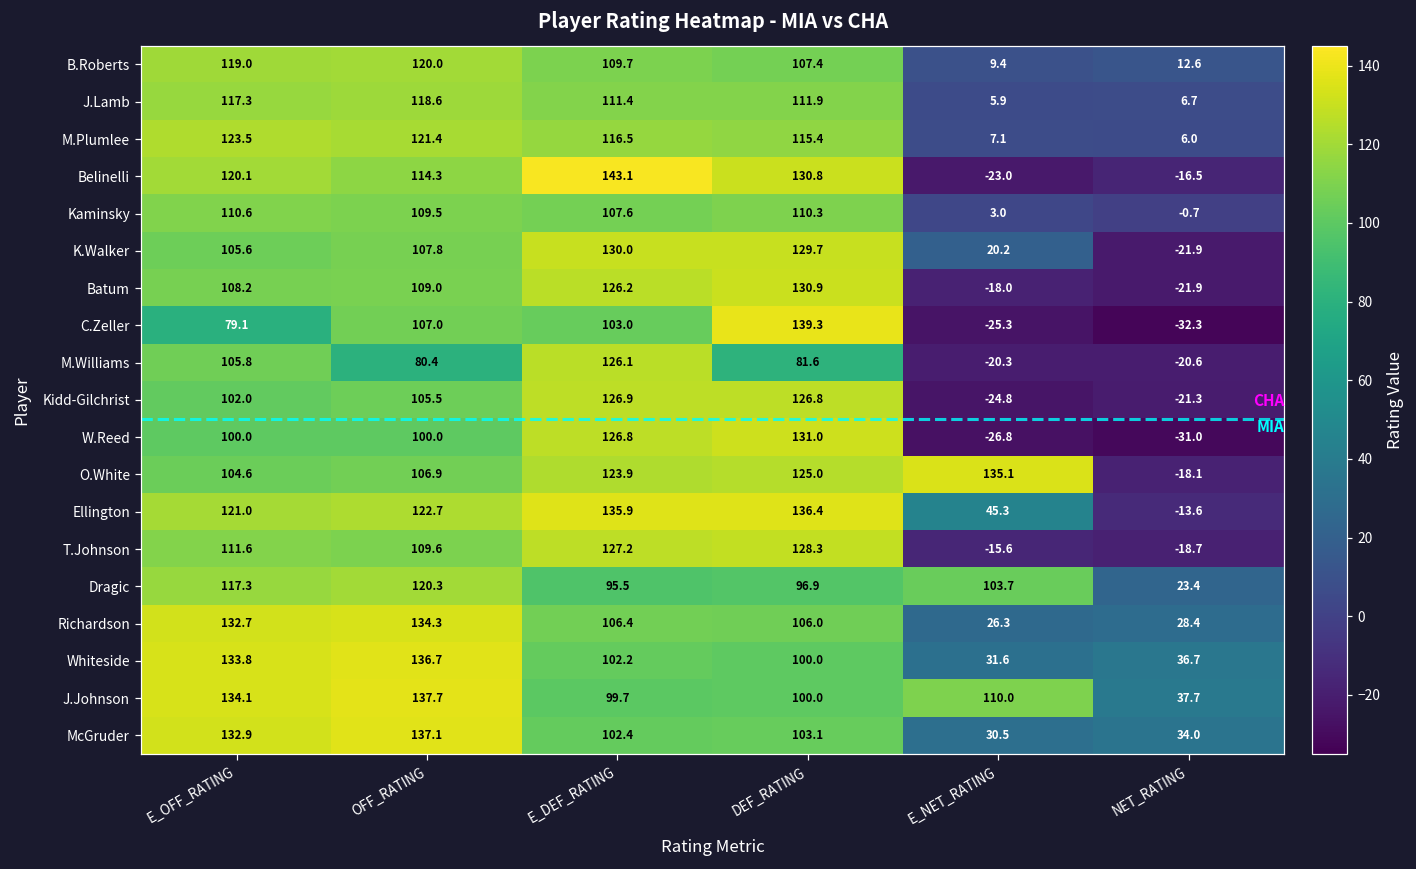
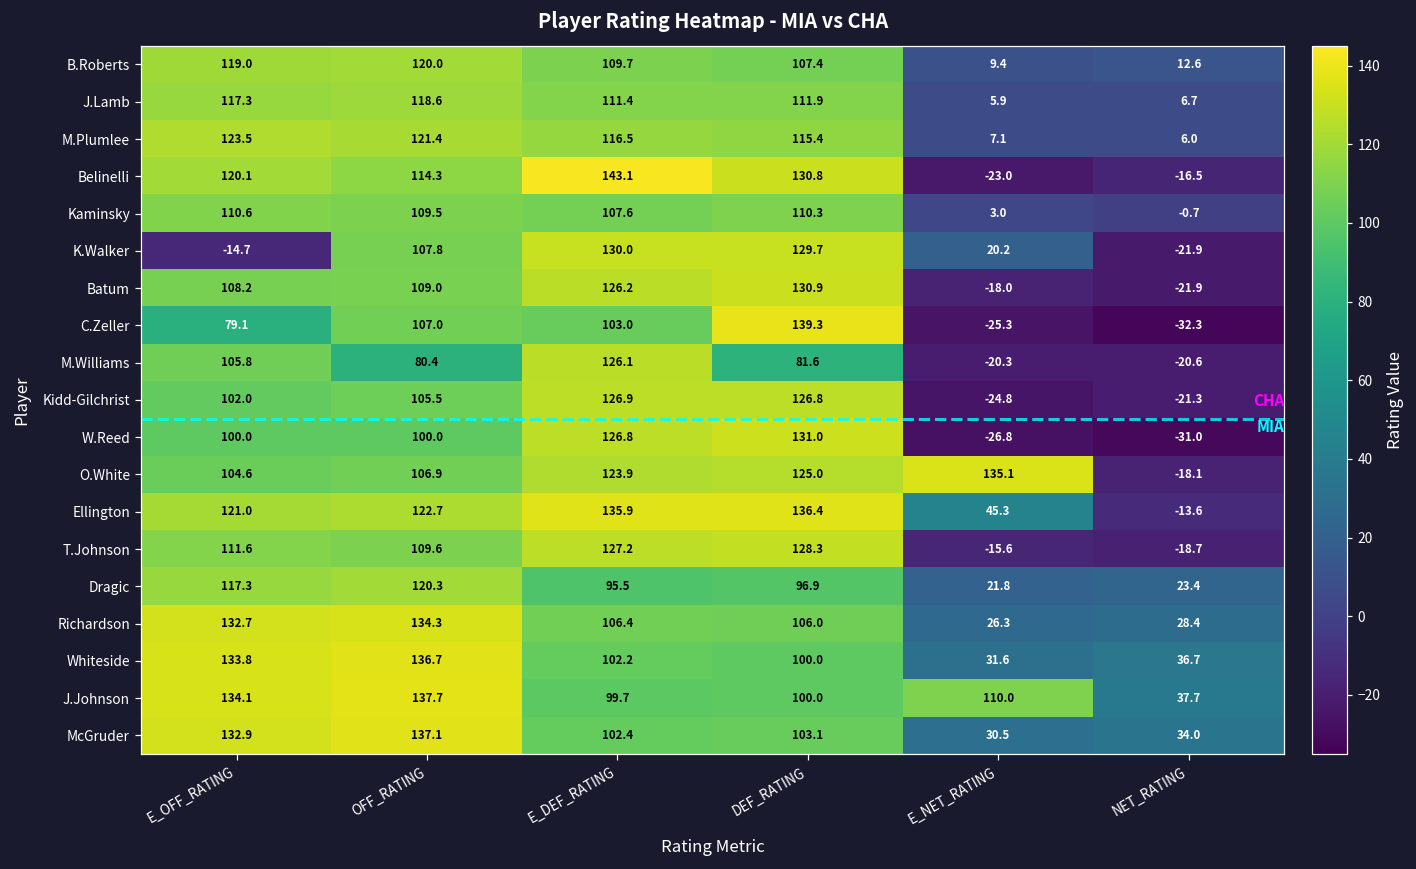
K.Walker, E_OFF_RATING: 105.6 -> -14.7
Dragic, E_NET_RATING: 103.7 -> 21.8
